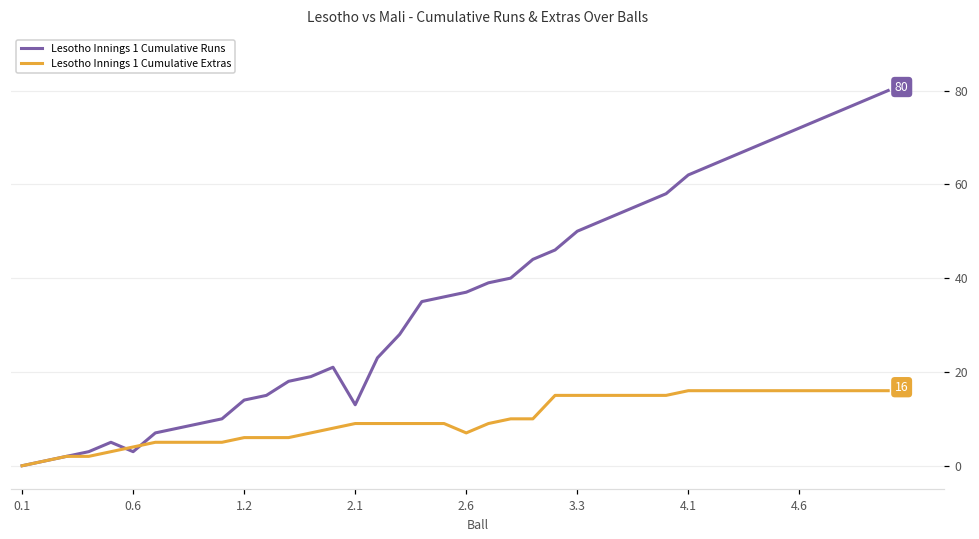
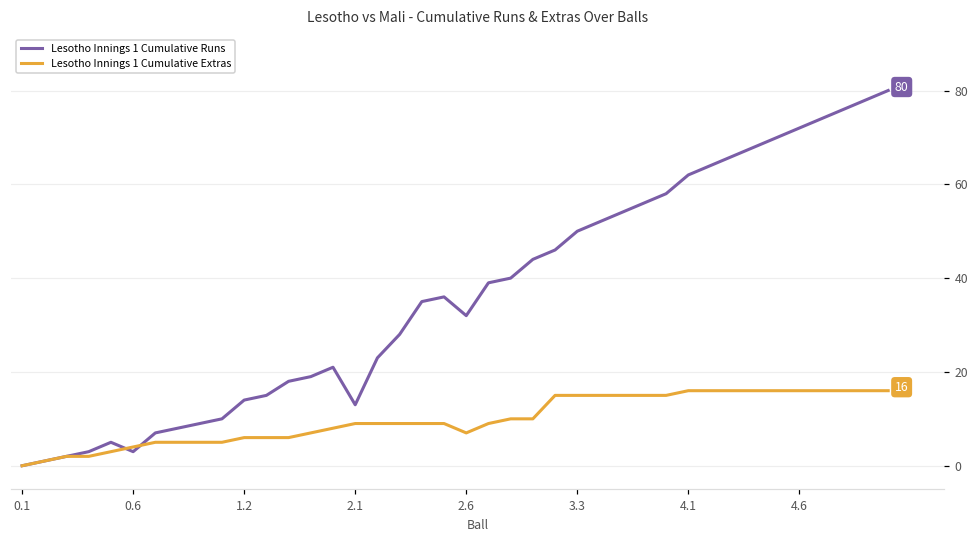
Lesotho Innings 1 Cumulative Runs, 2.6: 37 -> 32
